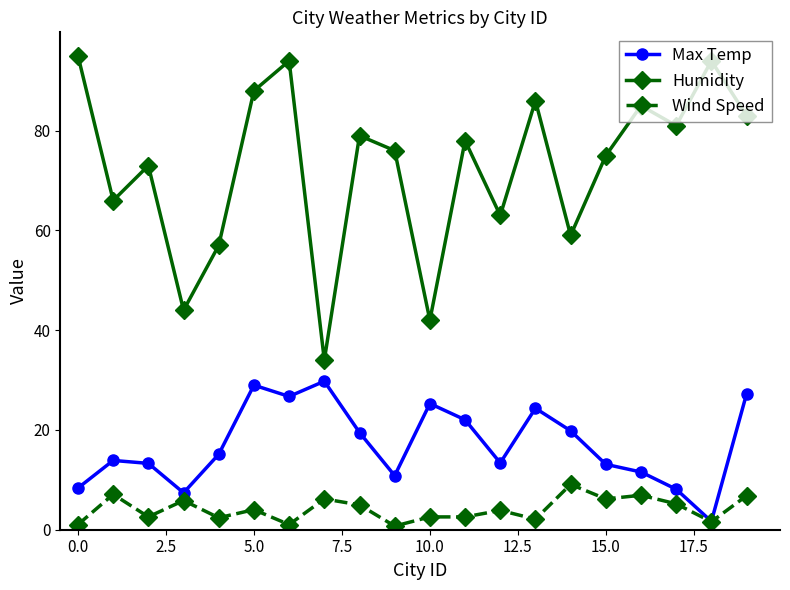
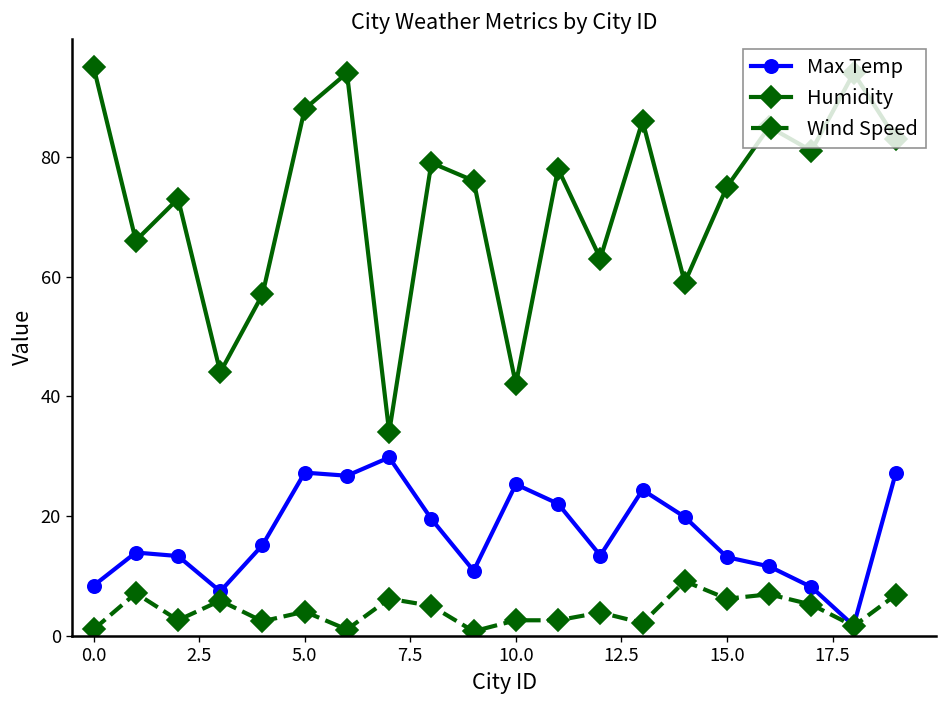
Max Temp, 5.0: 29 -> 27
